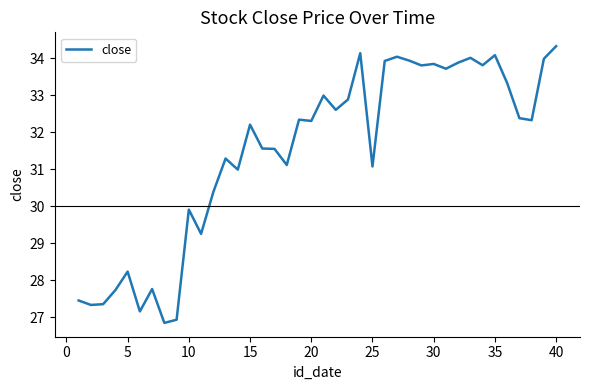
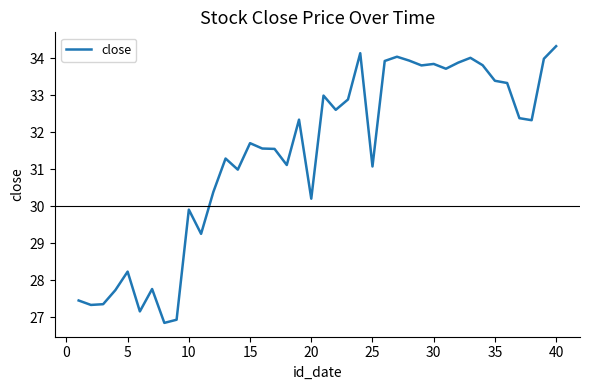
15: 32.2 -> 31.7
20: 32.3 -> 30.2
35: 34.1 -> 33.4
